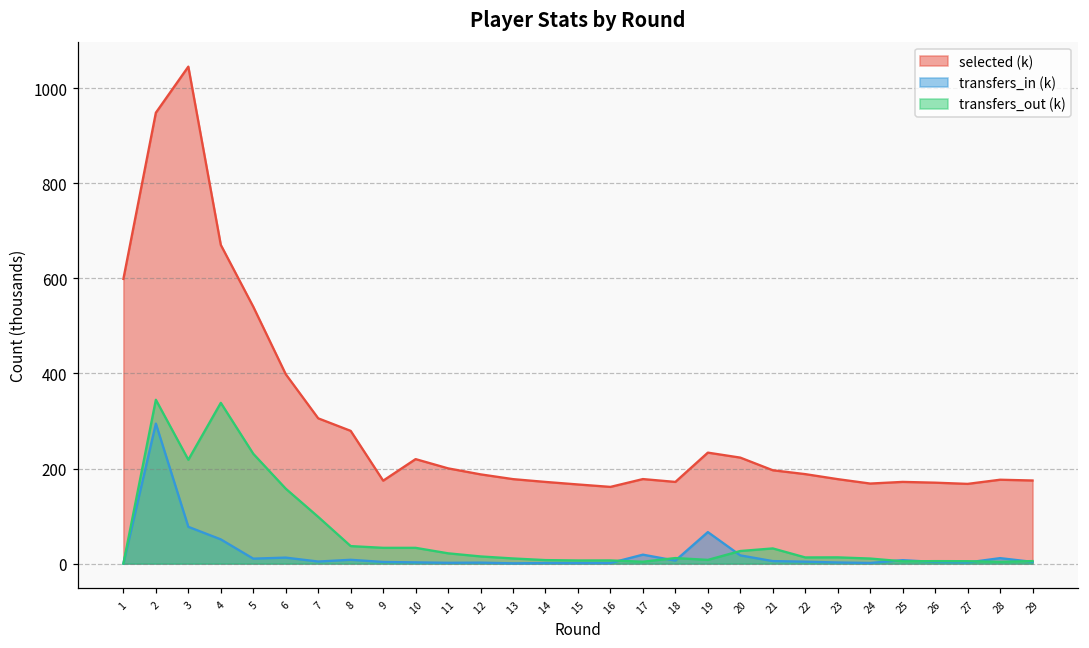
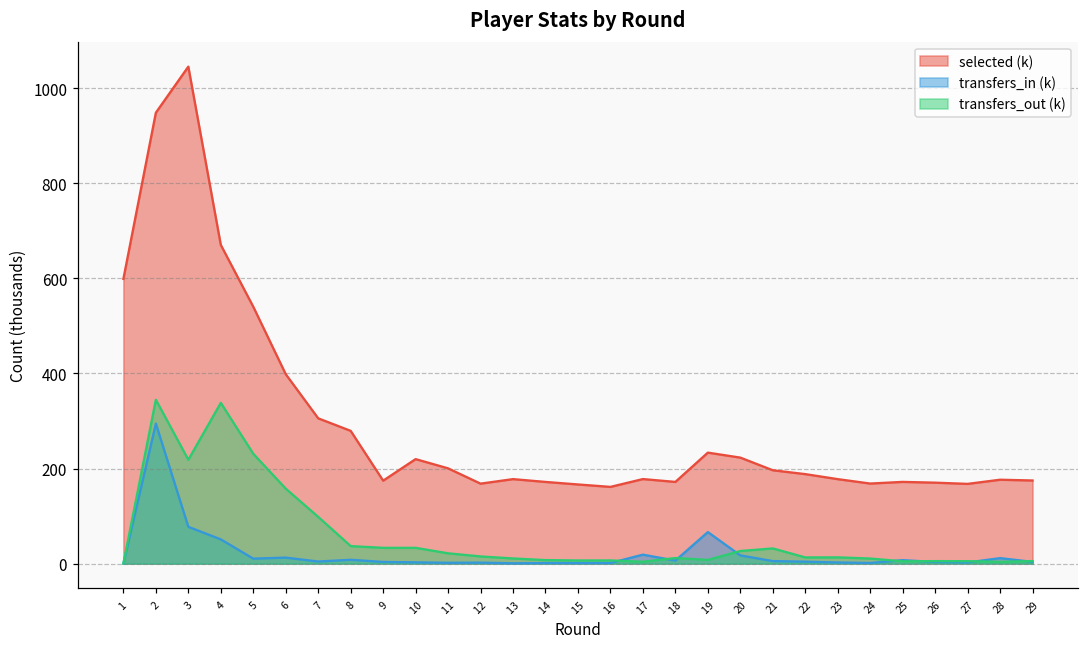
selected (k), 12: 190 -> 170
